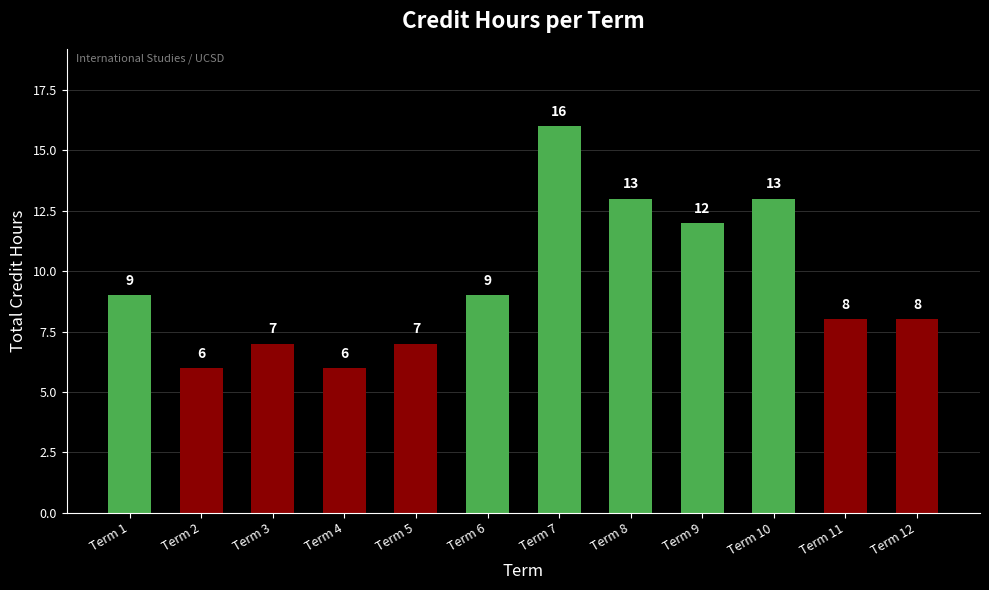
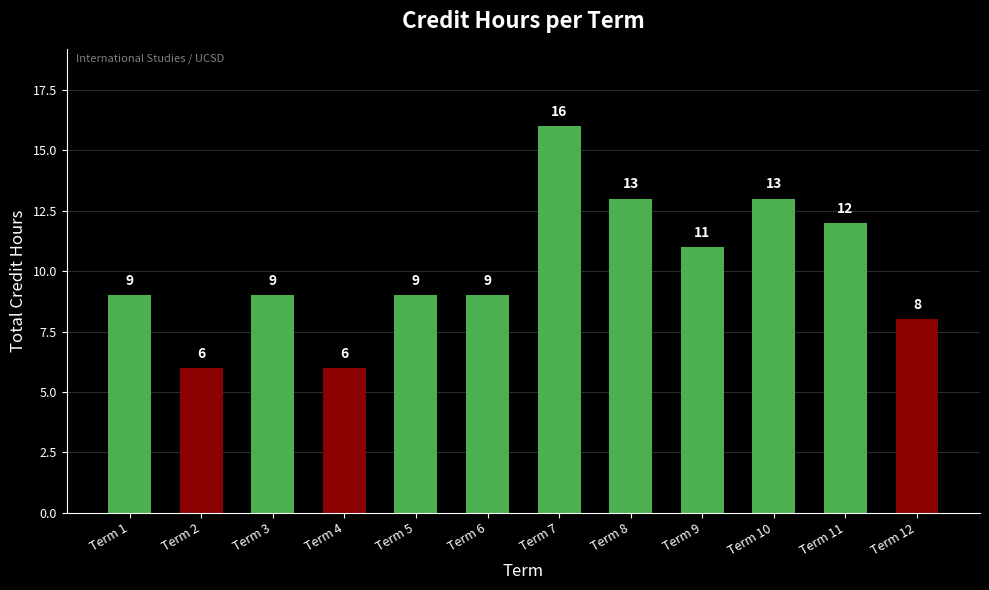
Term 3: 7 -> 9
Term 5: 7 -> 9
Term 9: 12 -> 11
Term 11: 8 -> 12
